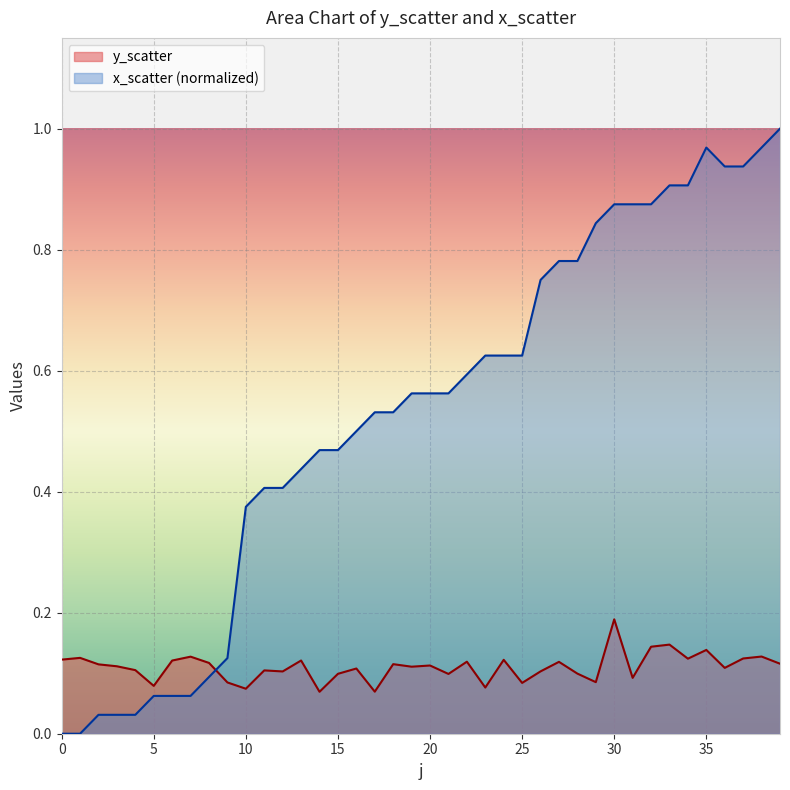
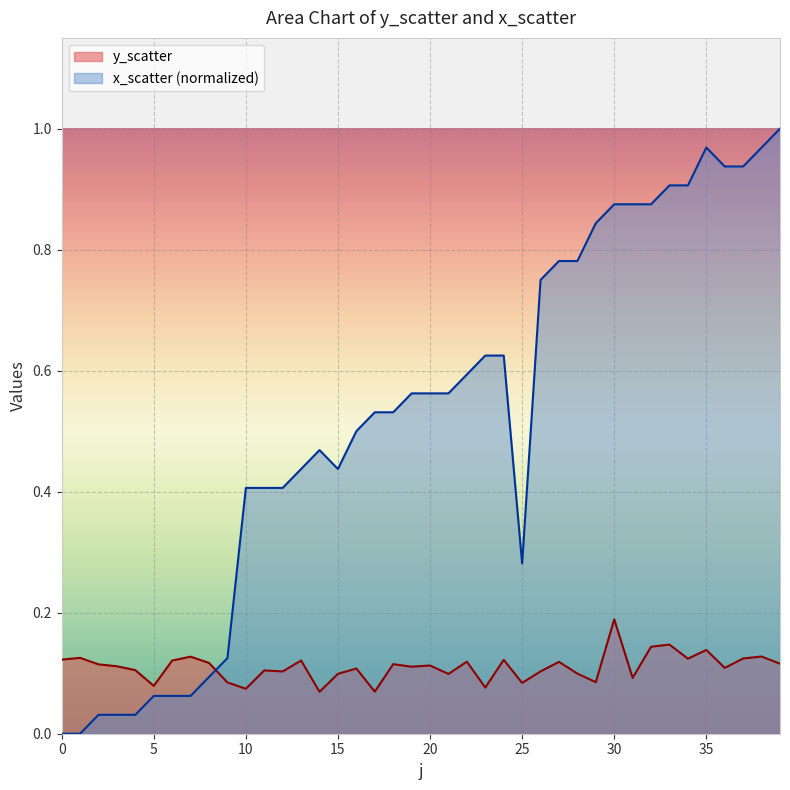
x_scatter (normalized), 10: 0.38 -> 0.41
x_scatter (normalized), 15: 0.47 -> 0.44
x_scatter (normalized), 25: 0.63 -> 0.28
